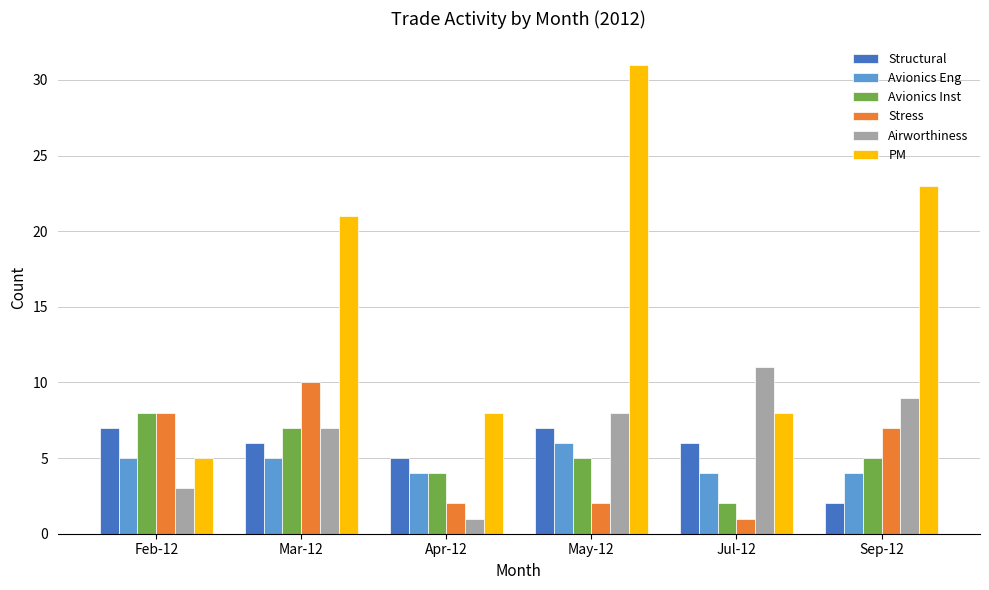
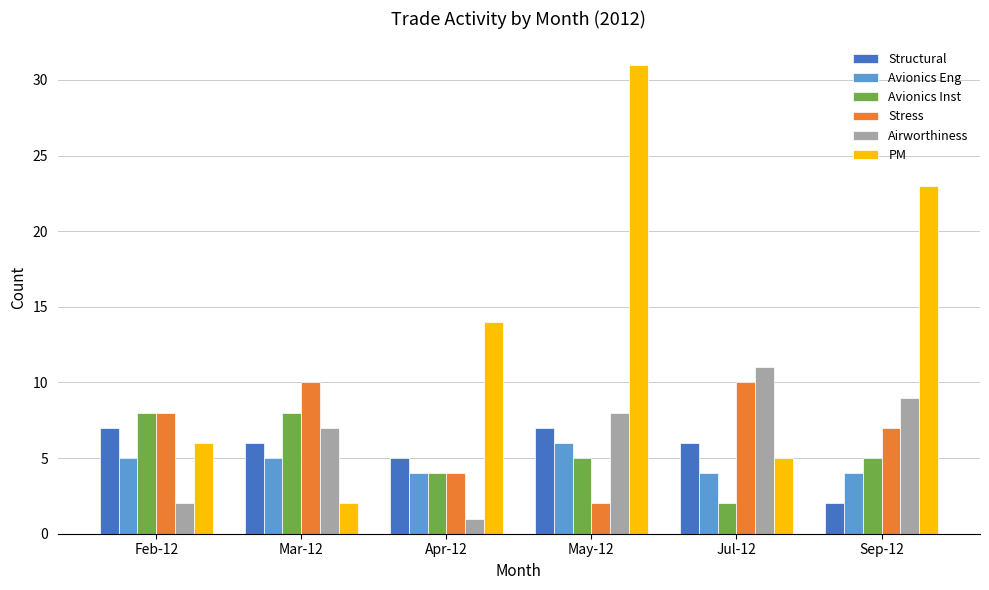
Airworthiness, Feb-12: 3 -> 2
PM, Feb-12: 5 -> 6
Avionics Inst, Mar-12: 7 -> 8
PM, Mar-12: 21 -> 2
Stress, Apr-12: 2 -> 4
PM, Apr-12: 8 -> 14
Stress, Jul-12: 1 -> 10
PM, Jul-12: 8 -> 5
